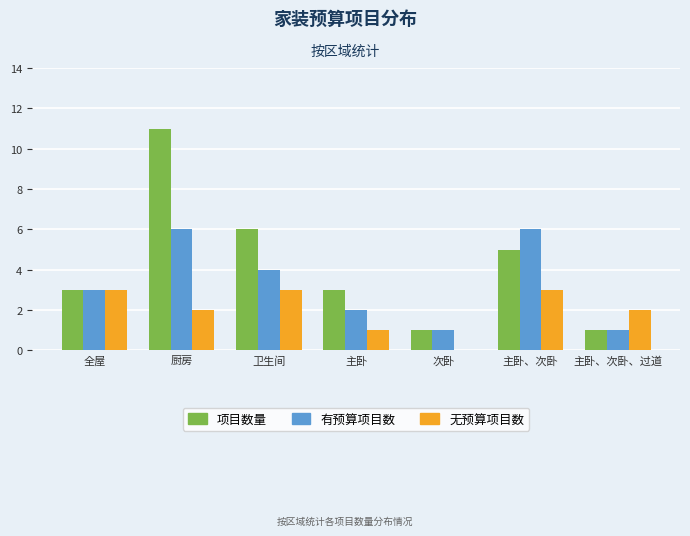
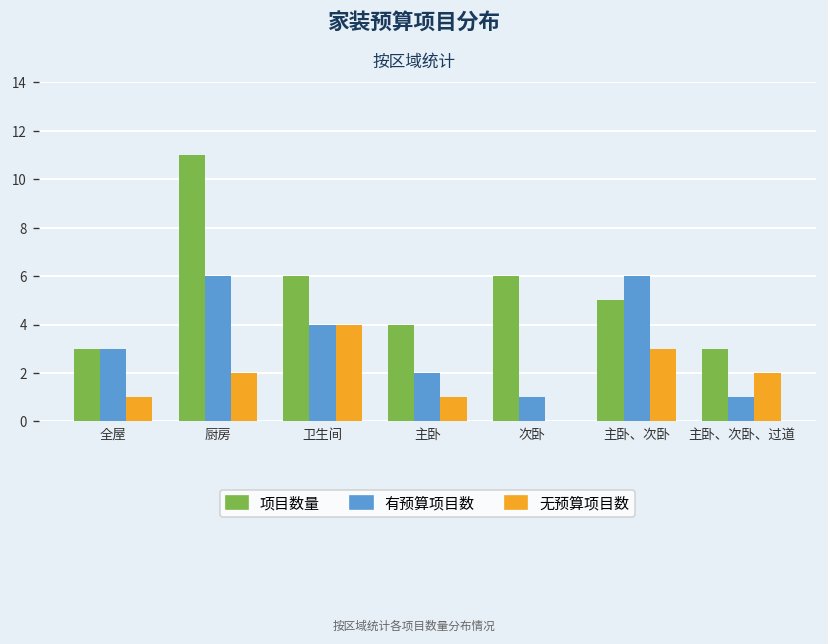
无预算项目数, 全屋: 3 -> 1
无预算项目数, 卫生间: 3 -> 4
项目数量, 主卧: 3 -> 4
项目数量, 次卧: 1 -> 6
项目数量, 主卧、次卧、过道: 1 -> 3
